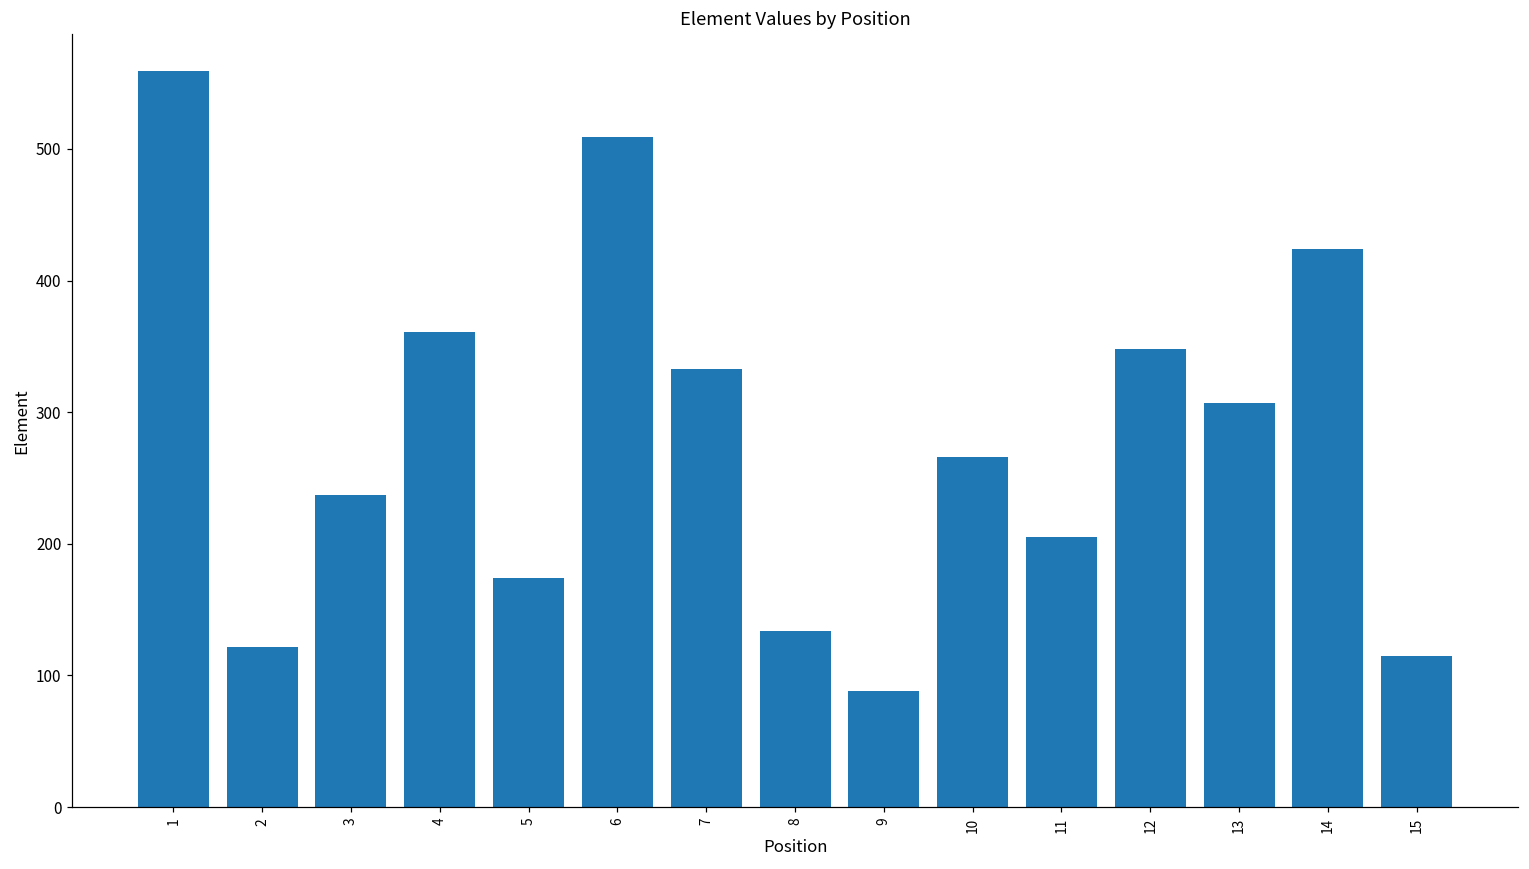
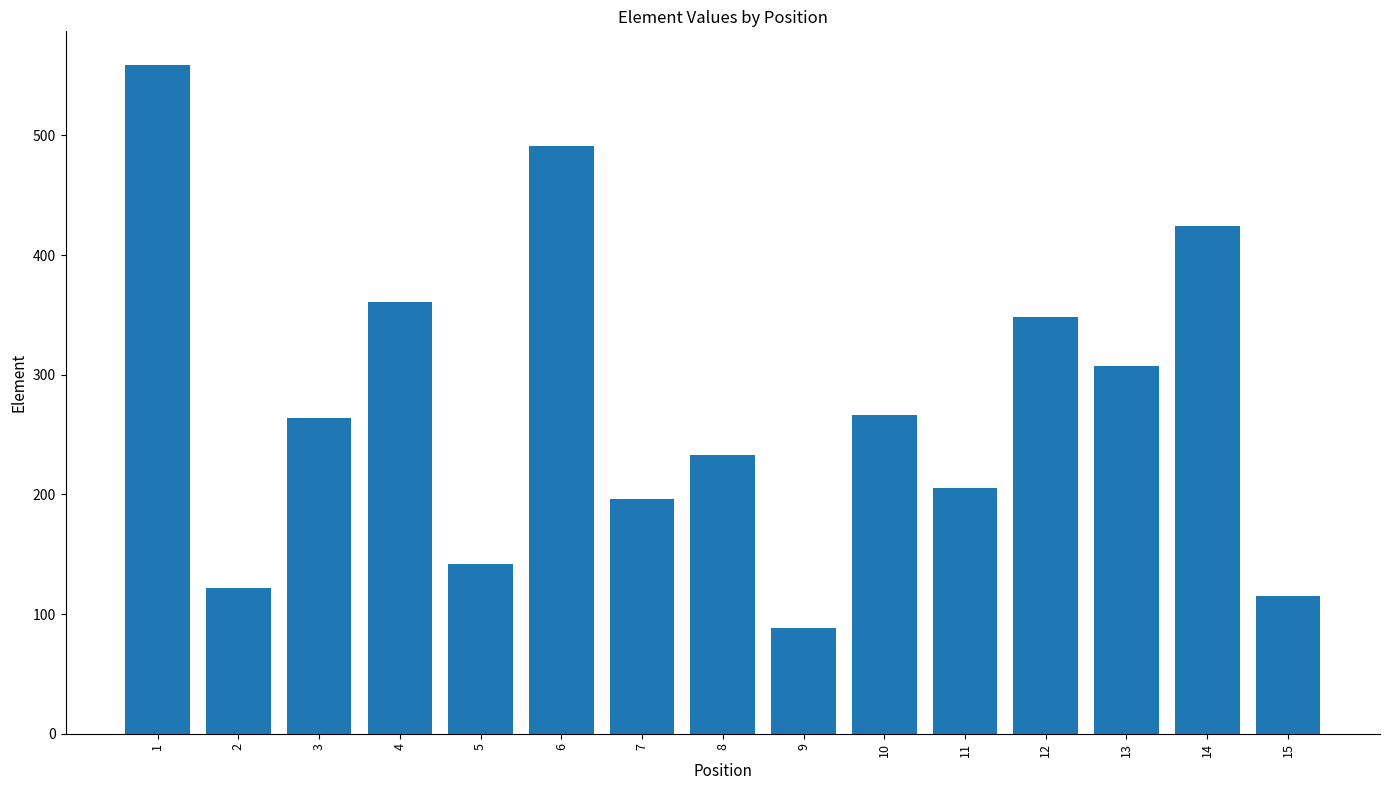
3: 237 -> 264
5: 174 -> 142
6: 509 -> 491
7: 333 -> 196
8: 134 -> 233
